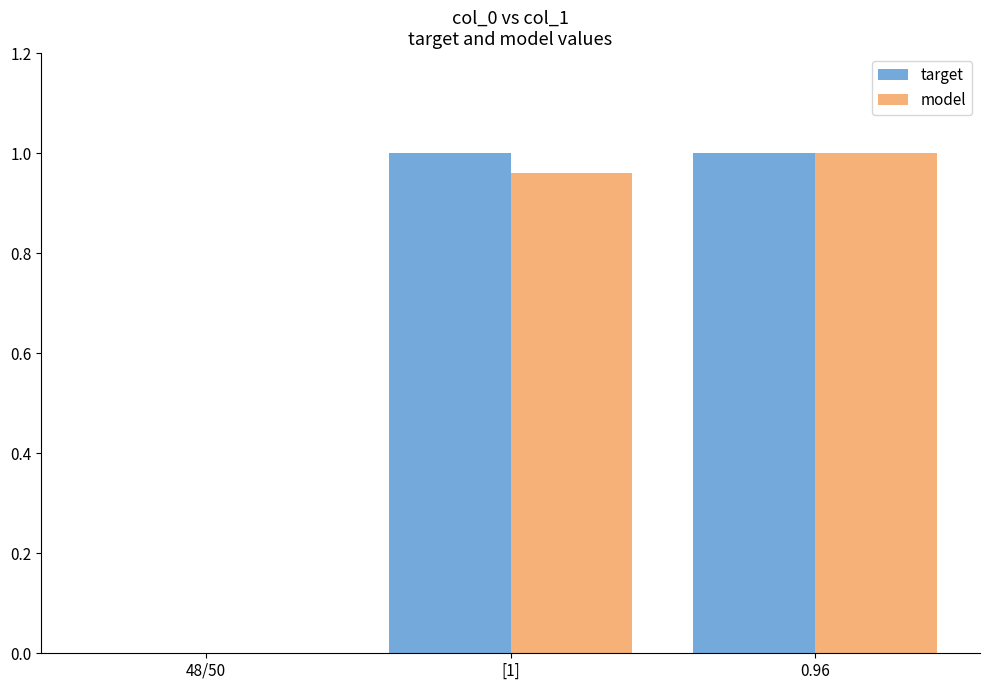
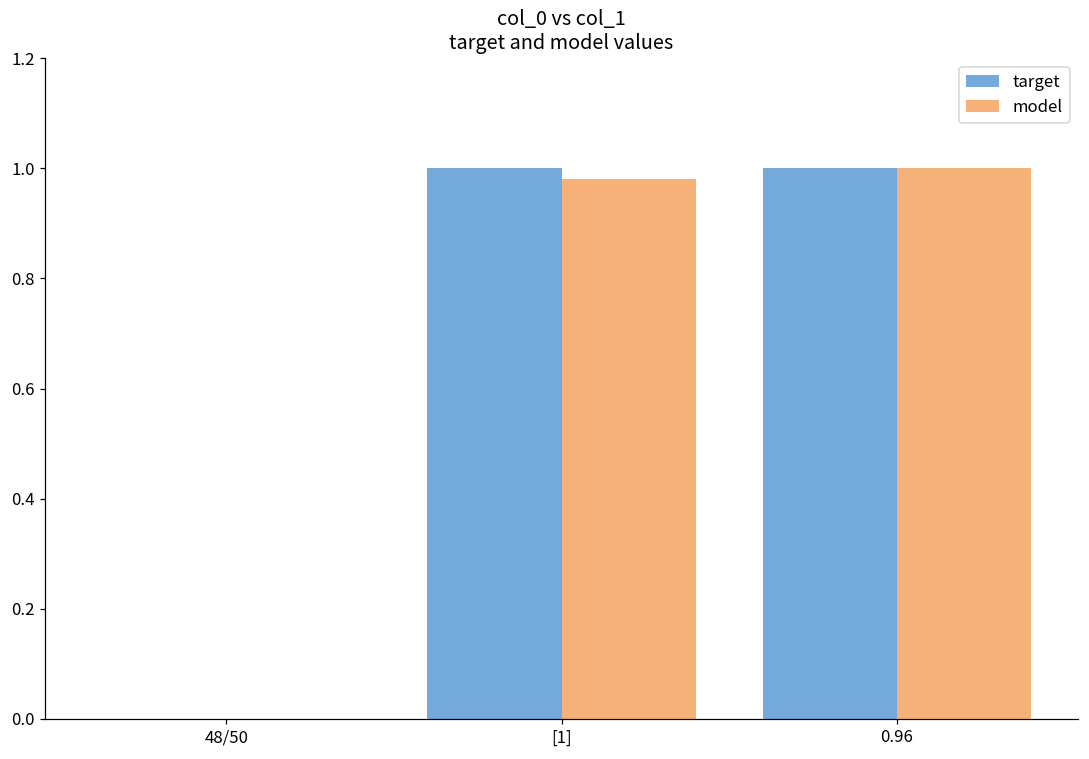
model, [1]: 0.96 -> 0.98
